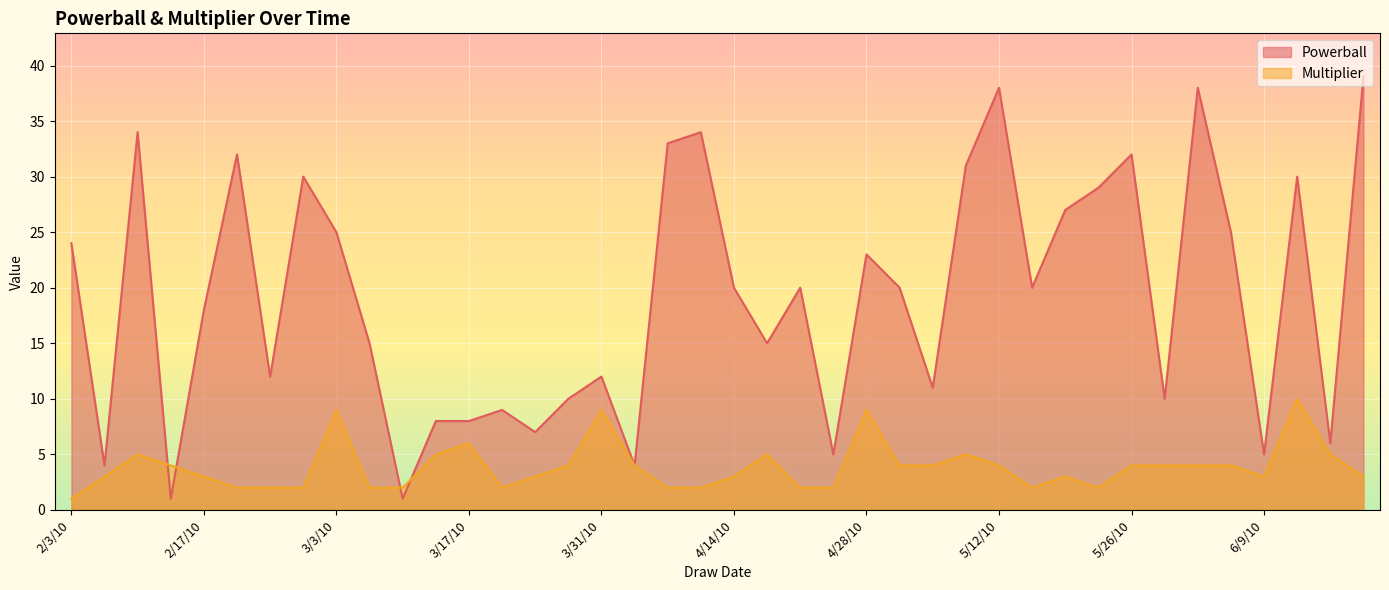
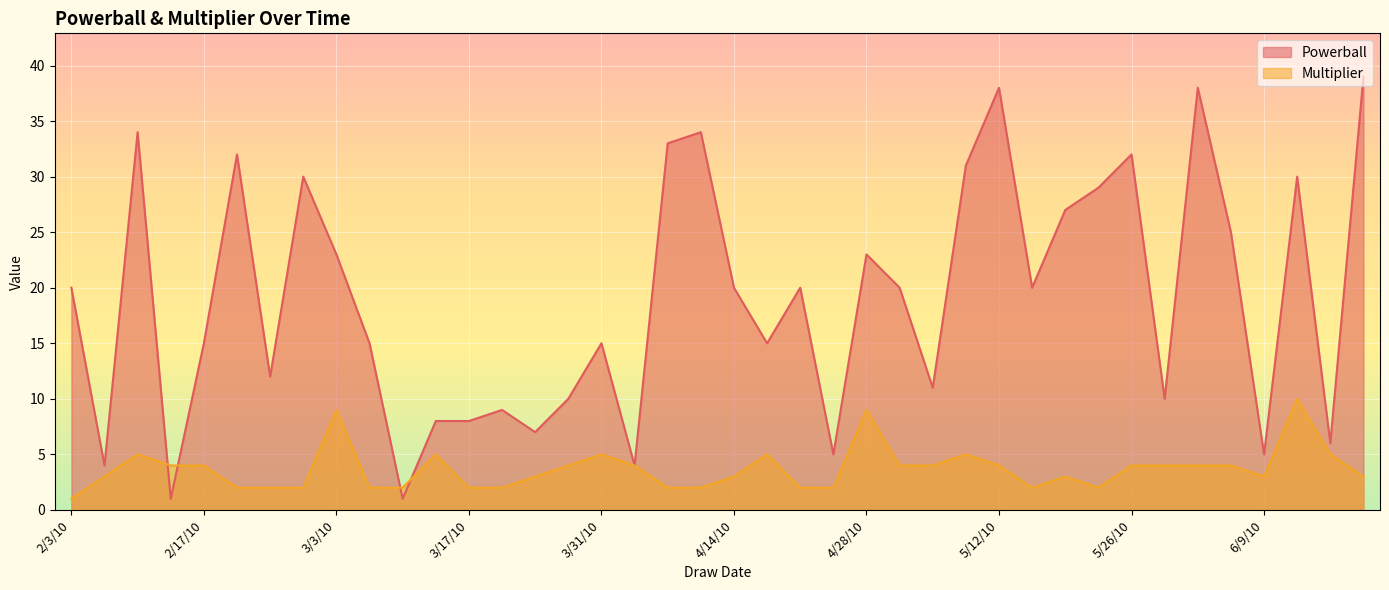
Powerball, 2/3/10: 24 -> 20
Powerball, 2/17/10: 18 -> 15
Multiplier, 2/17/10: 3 -> 4
Powerball, 3/3/10: 25 -> 23
Multiplier, 3/17/10: 6 -> 2
Powerball, 3/31/10: 12 -> 15
Multiplier, 3/31/10: 9 -> 5
